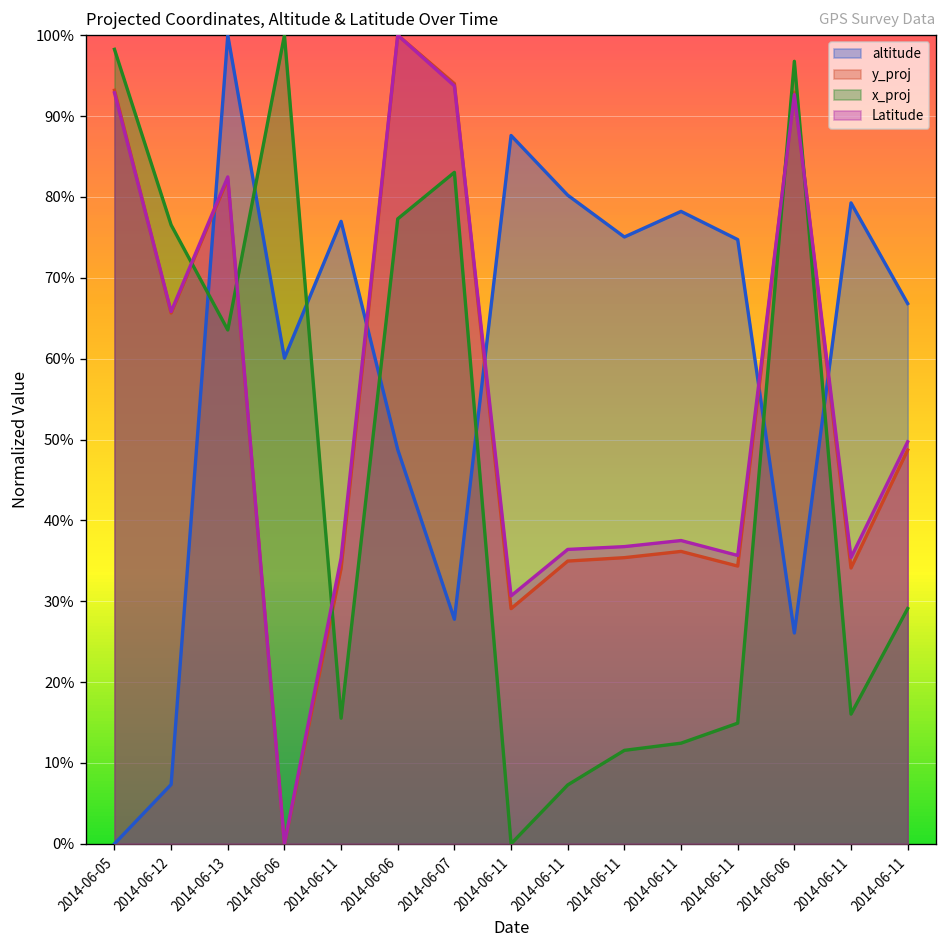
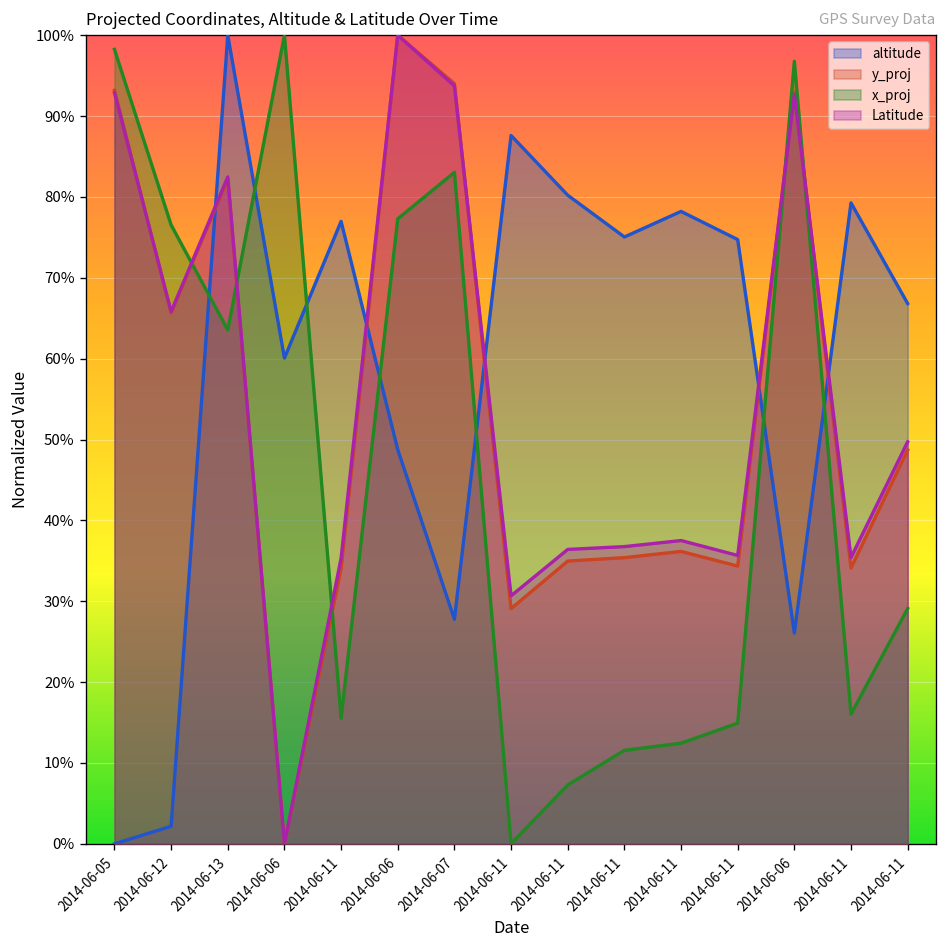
altitude, 2014-06-12: 7% -> 2%
